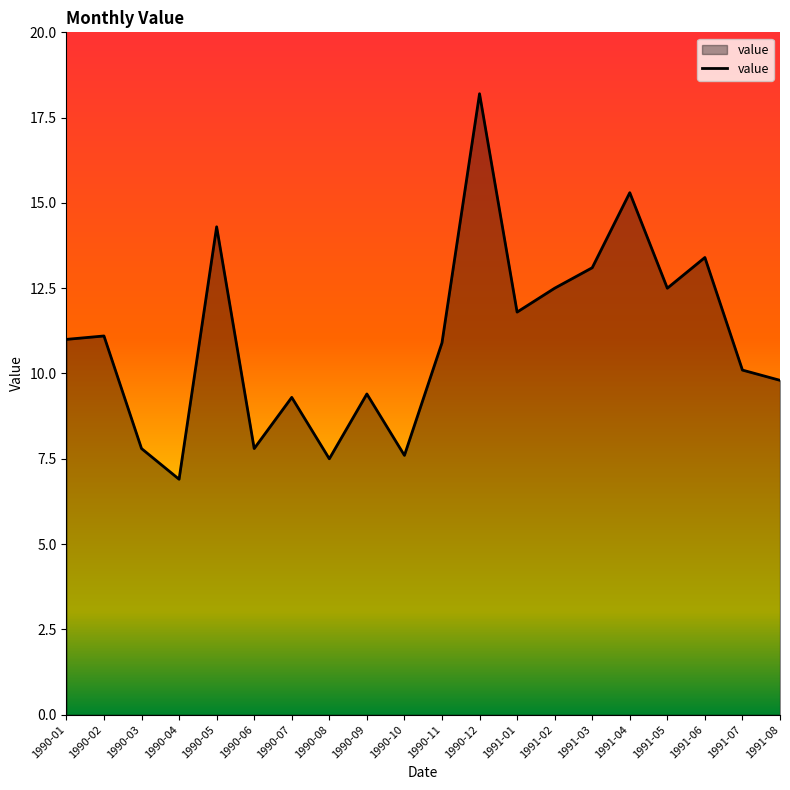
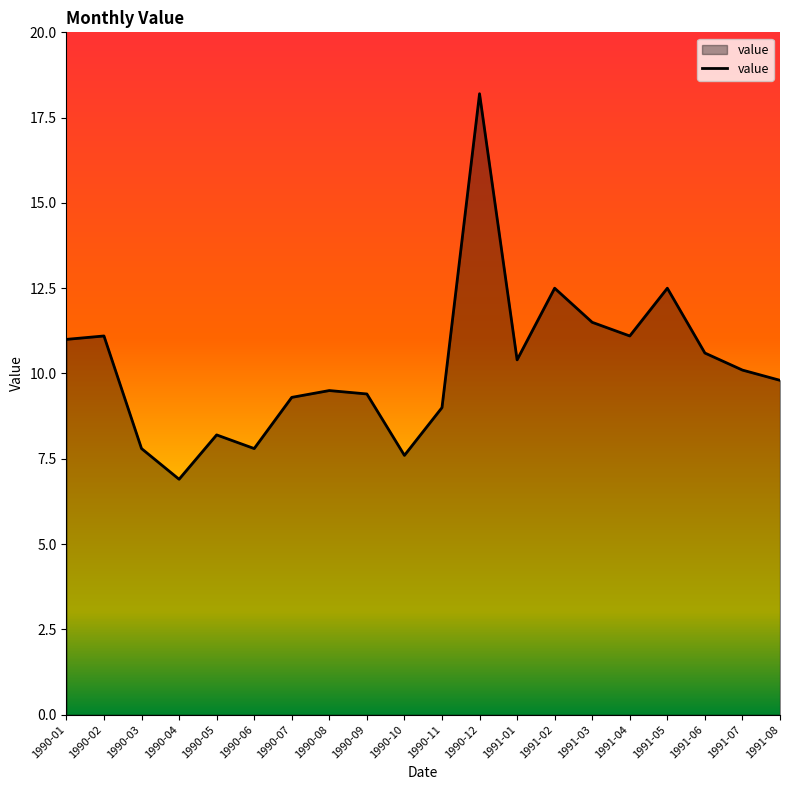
1990-05: 14.3 -> 8.2
1990-08: 7.5 -> 9.5
1990-11: 10.9 -> 9.0
1991-01: 11.8 -> 10.4
1991-03: 13.1 -> 11.5
1991-04: 15.3 -> 11.1
1991-06: 13.4 -> 10.6
